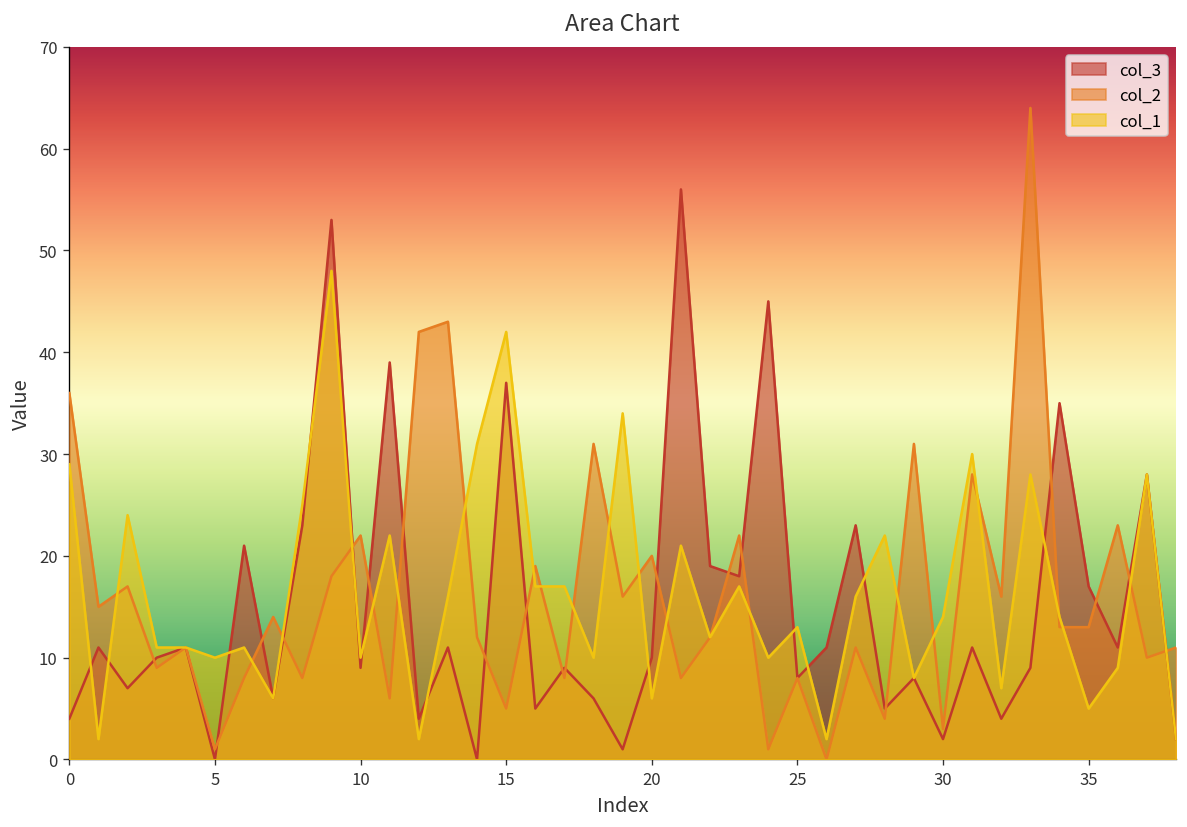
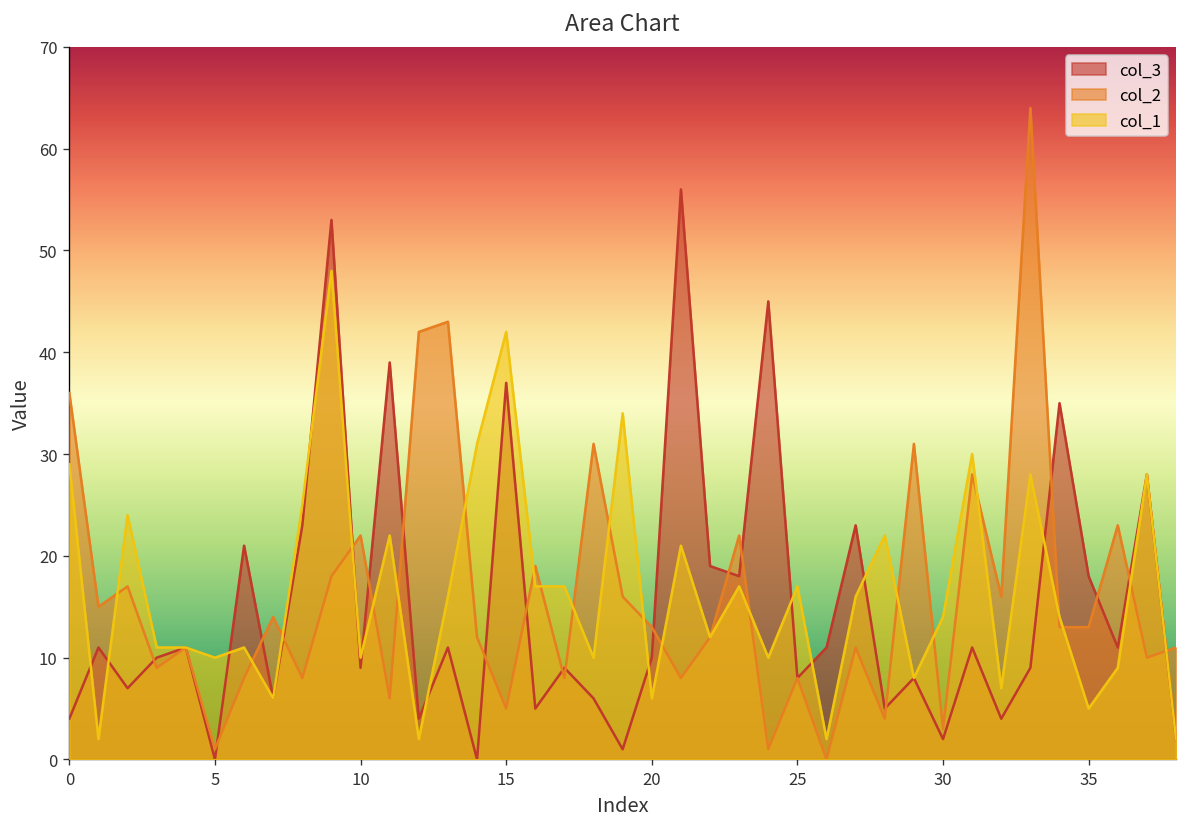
col_2, 20: 20 -> 13
col_1, 25: 13 -> 17
col_3, 35: 17 -> 18
